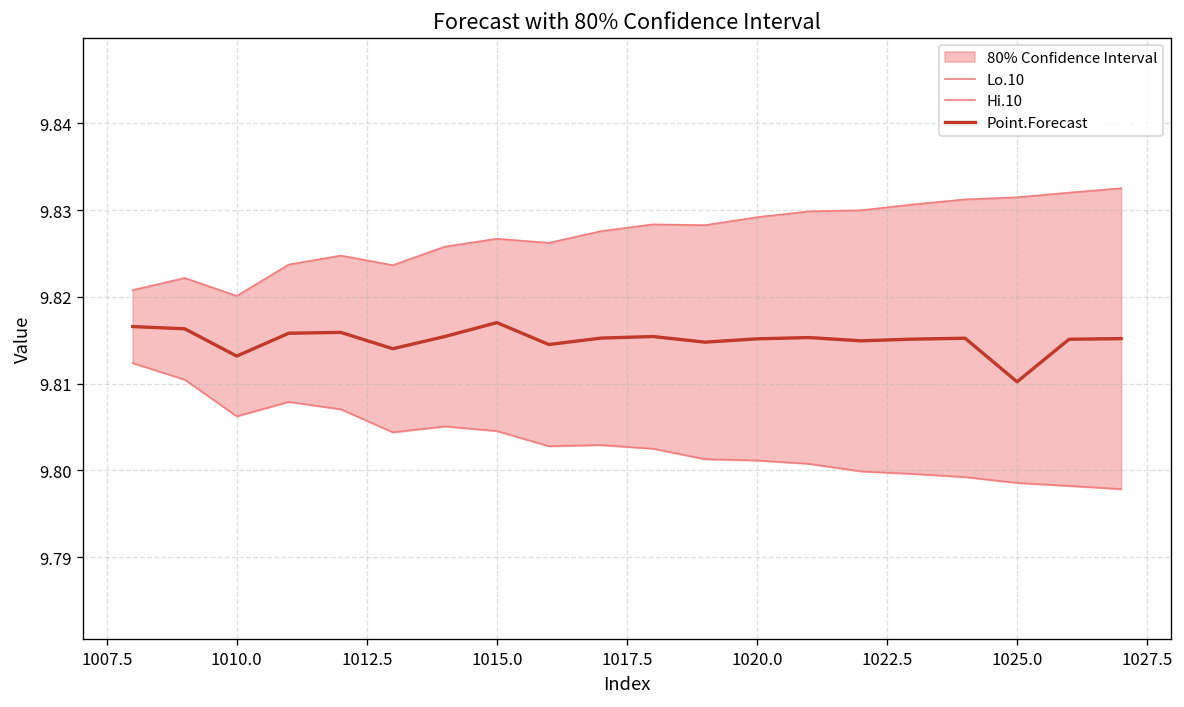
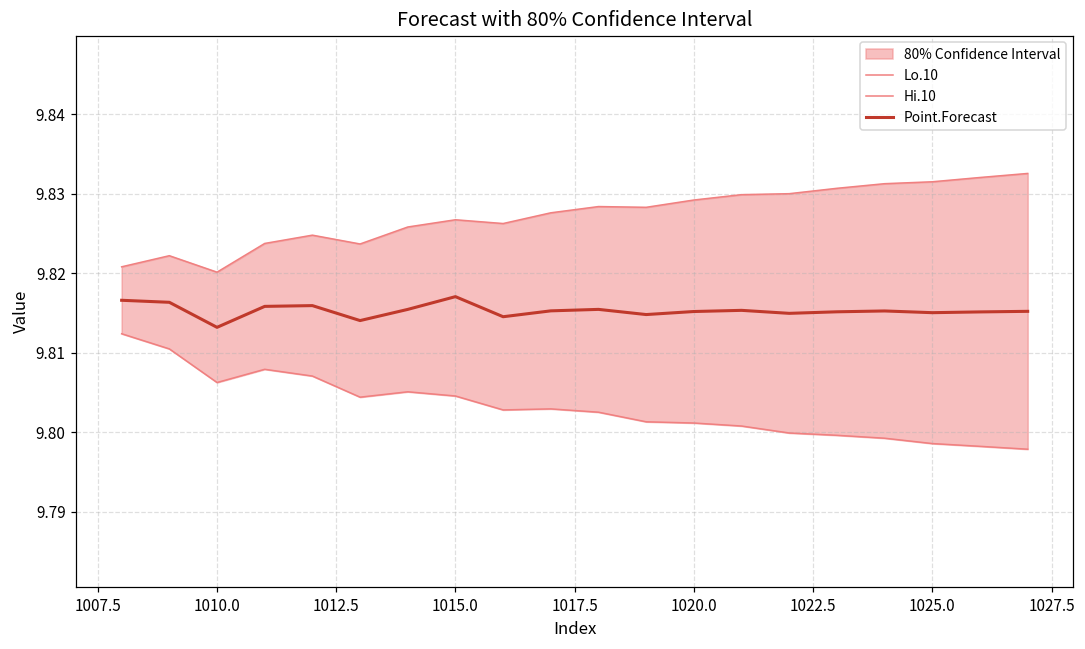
Point.Forecast, 1025.0: 9.810 -> 9.815
